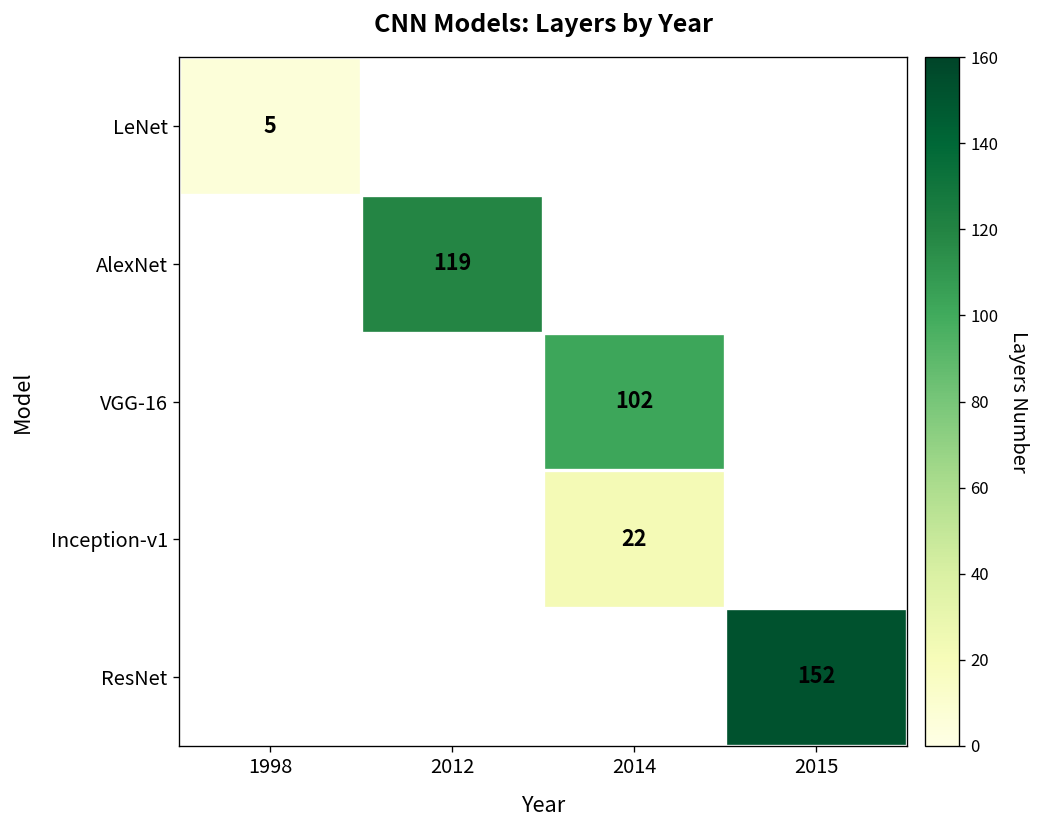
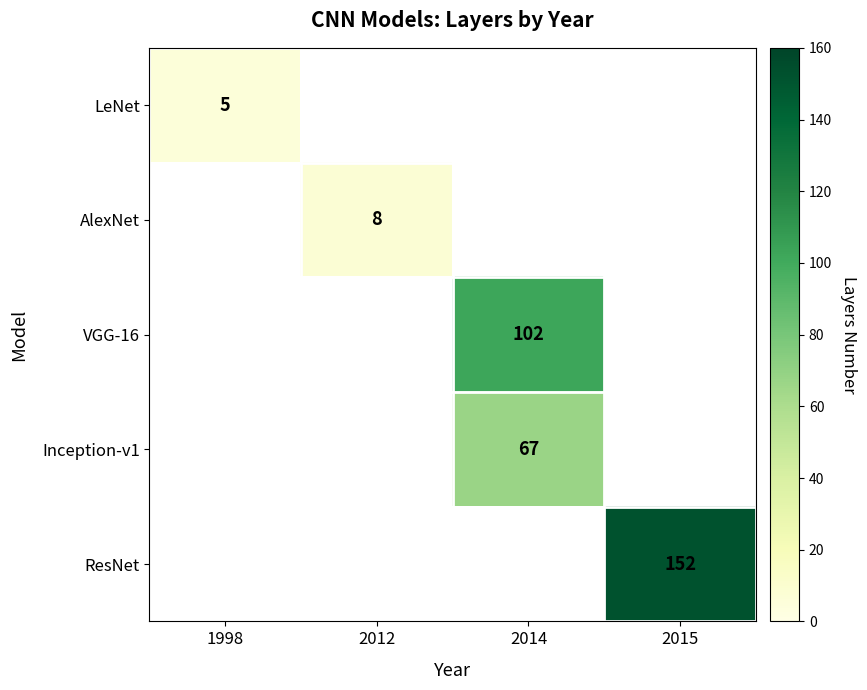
AlexNet, 2012: 119 -> 8
Inception-v1, 2014: 22 -> 67
